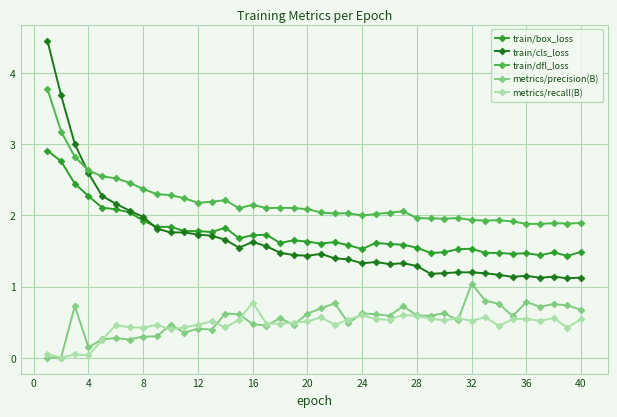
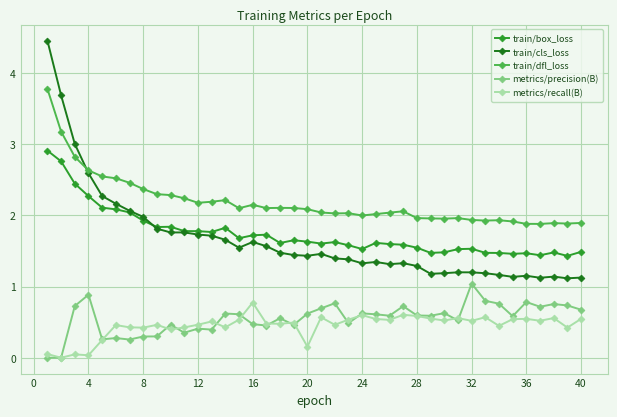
metrics/precision(B), 4: 0.1 -> 0.9
metrics/recall(B), 20: 0.5 -> 0.2
